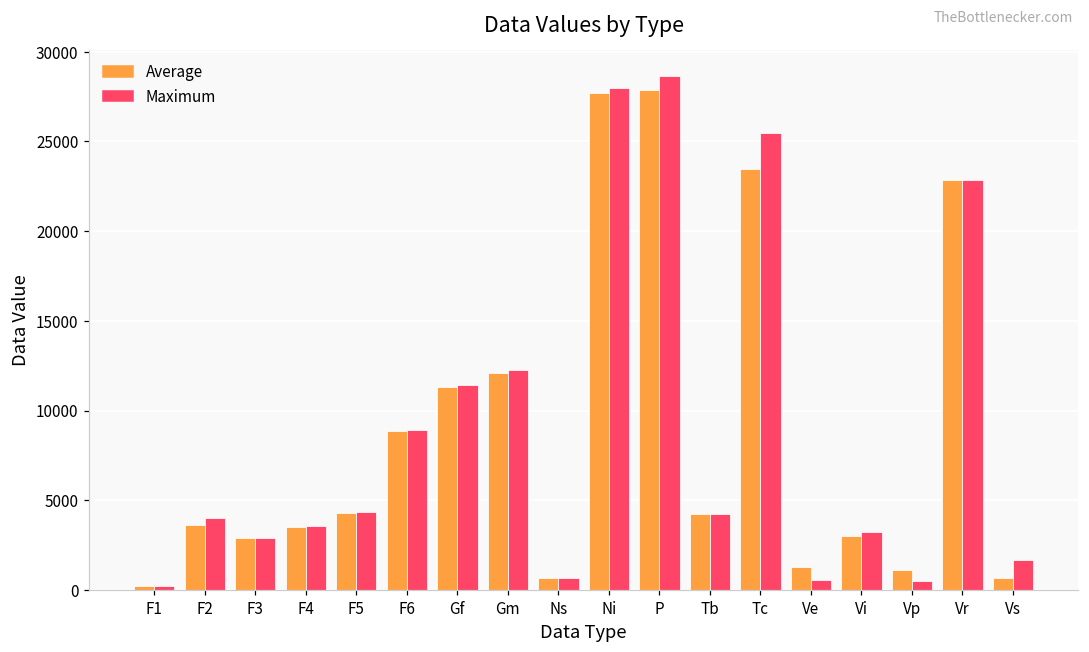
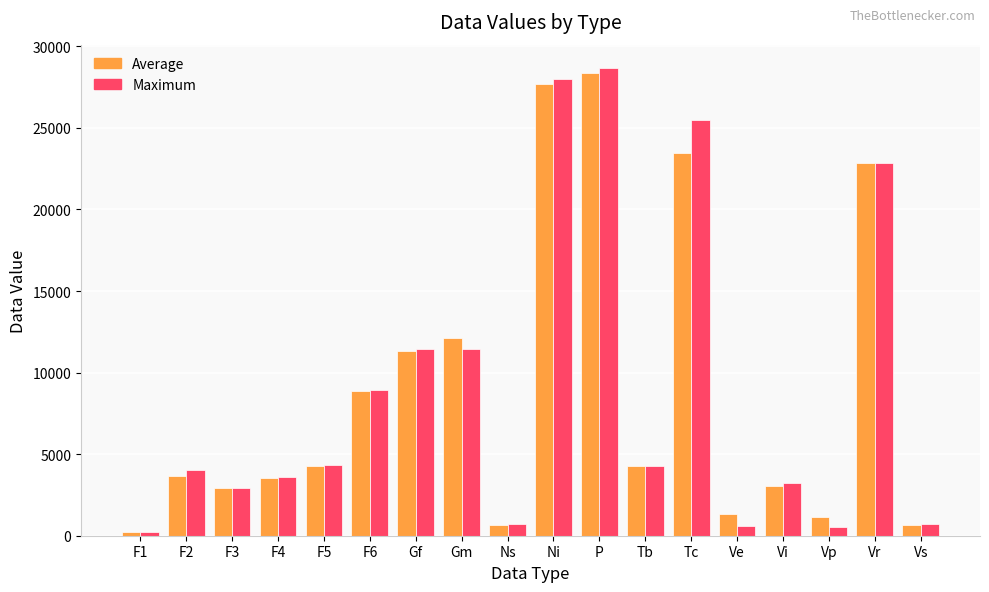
Maximum, Gm: 12300 -> 11500
Average, P: 27900 -> 28400
Maximum, Vs: 1700 -> 700
